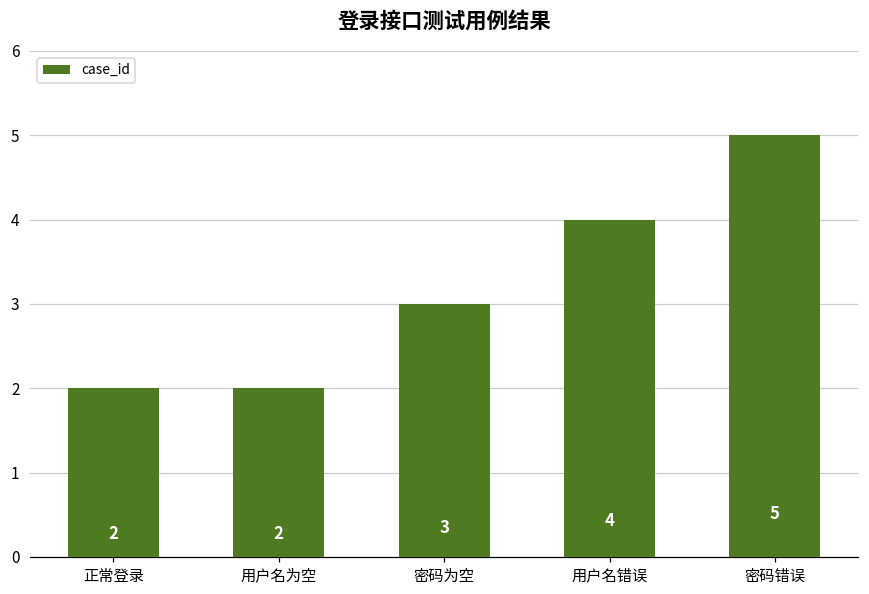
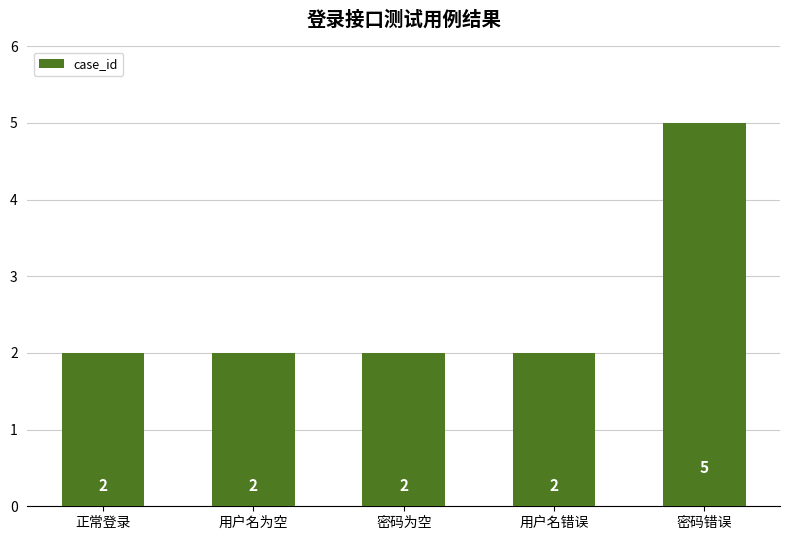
密码为空: 3 -> 2
用户名错误: 4 -> 2
